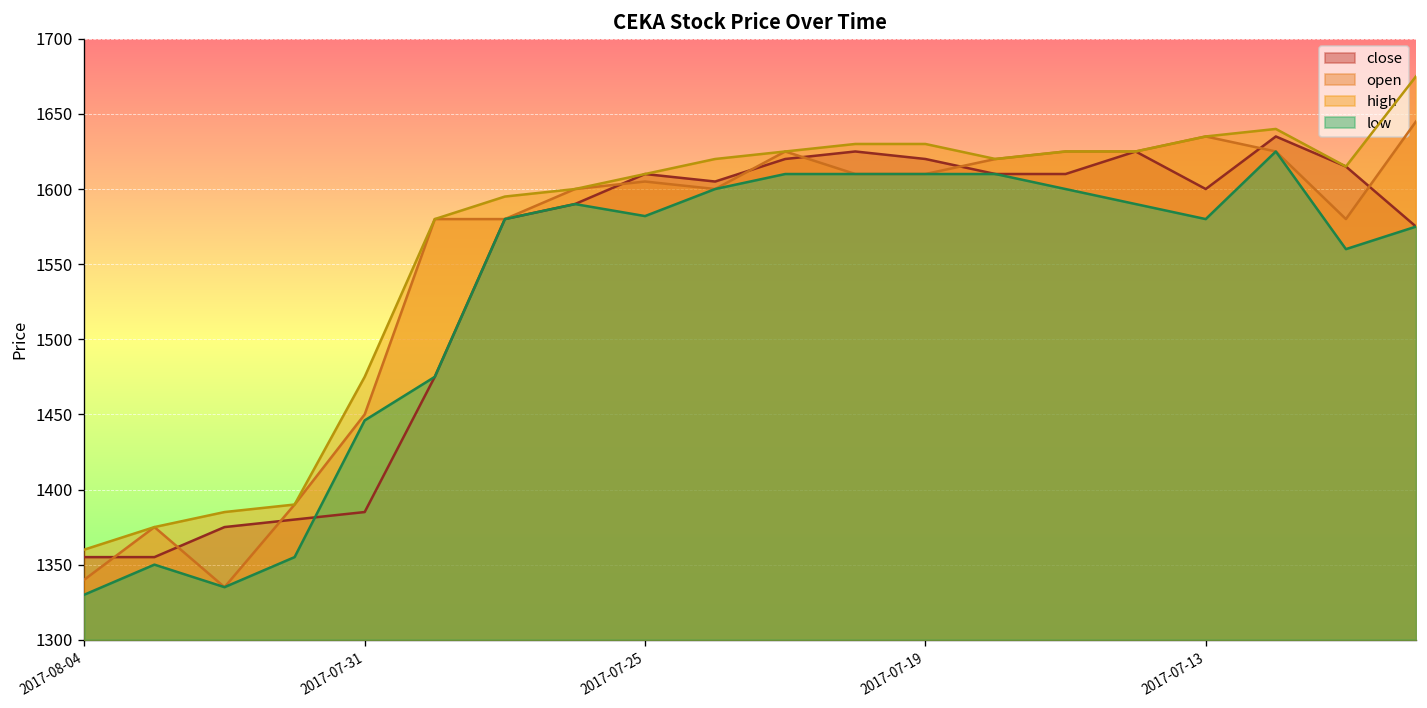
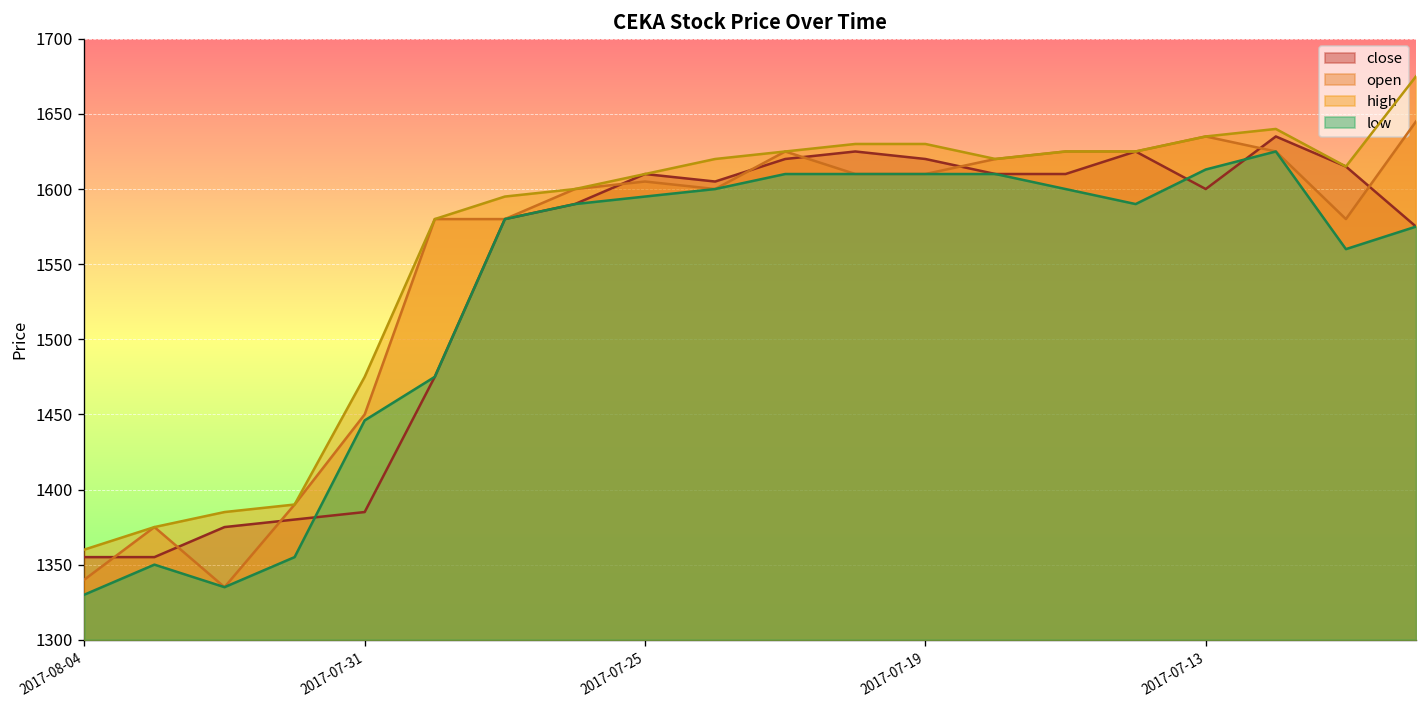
low, 2017-07-25: 1582 -> 1595
low, 2017-07-13: 1580 -> 1613
